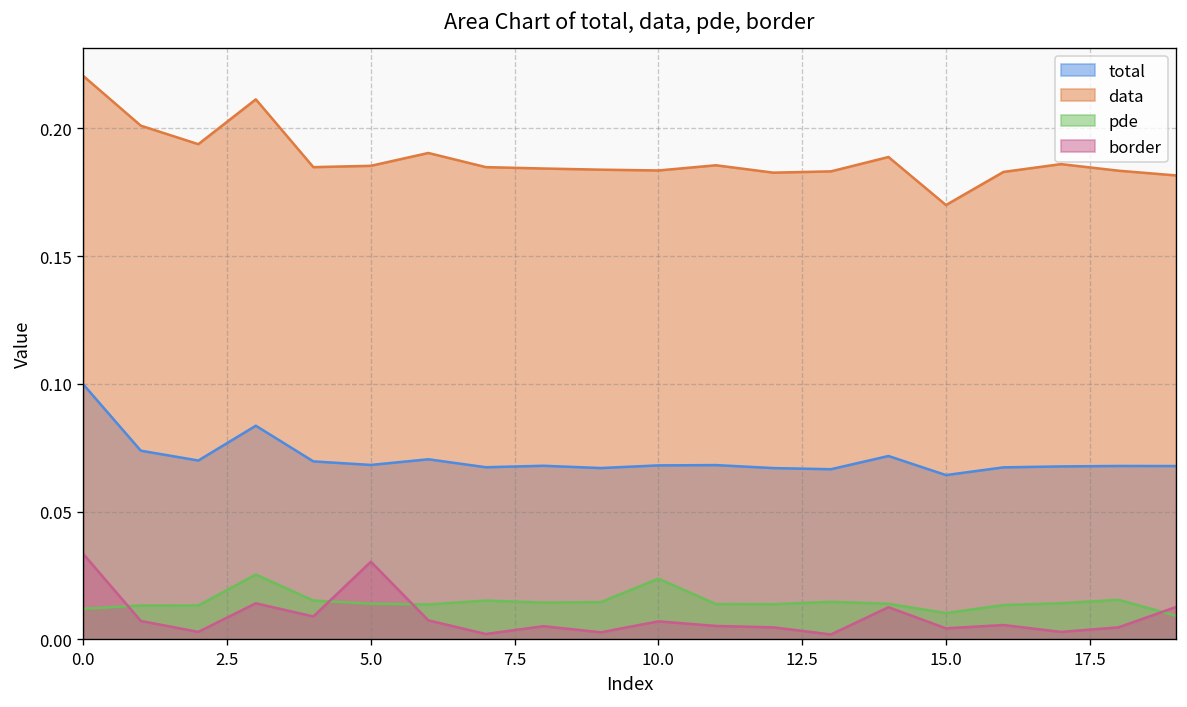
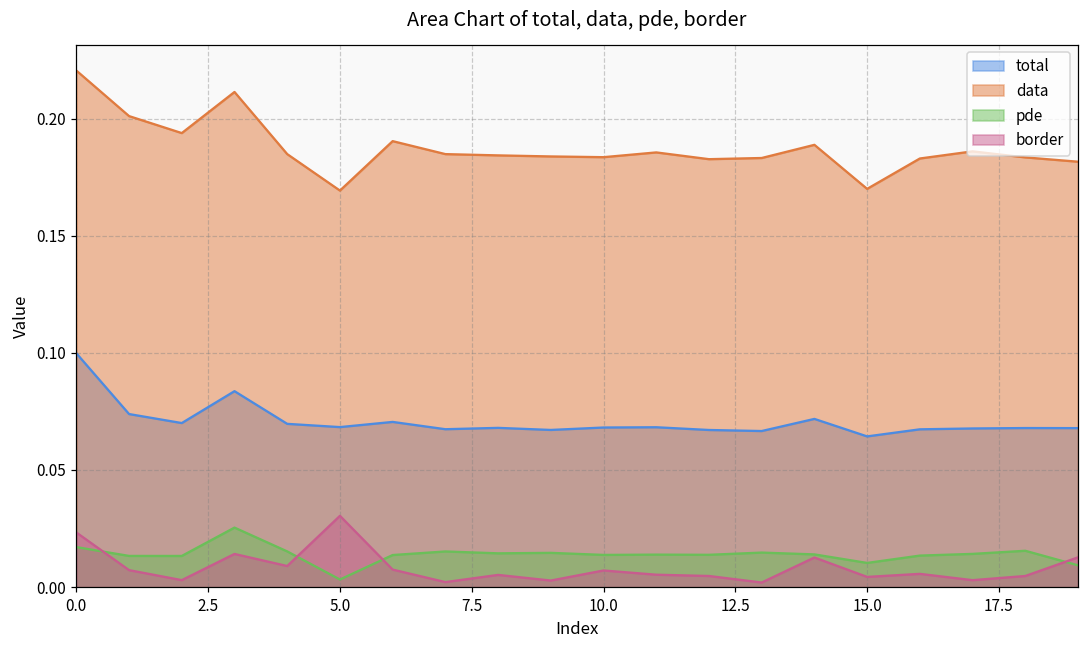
pde, 0.0: 0.012 -> 0.017
border, 0.0: 0.033 -> 0.023
data, 5.0: 0.185 -> 0.169
pde, 5.0: 0.014 -> 0.003
pde, 10.0: 0.024 -> 0.014
